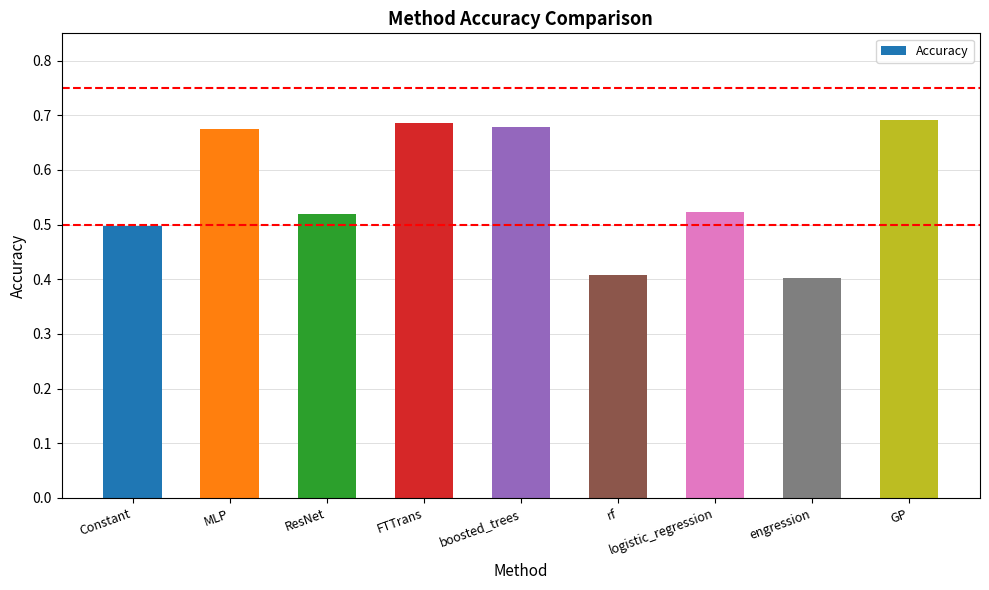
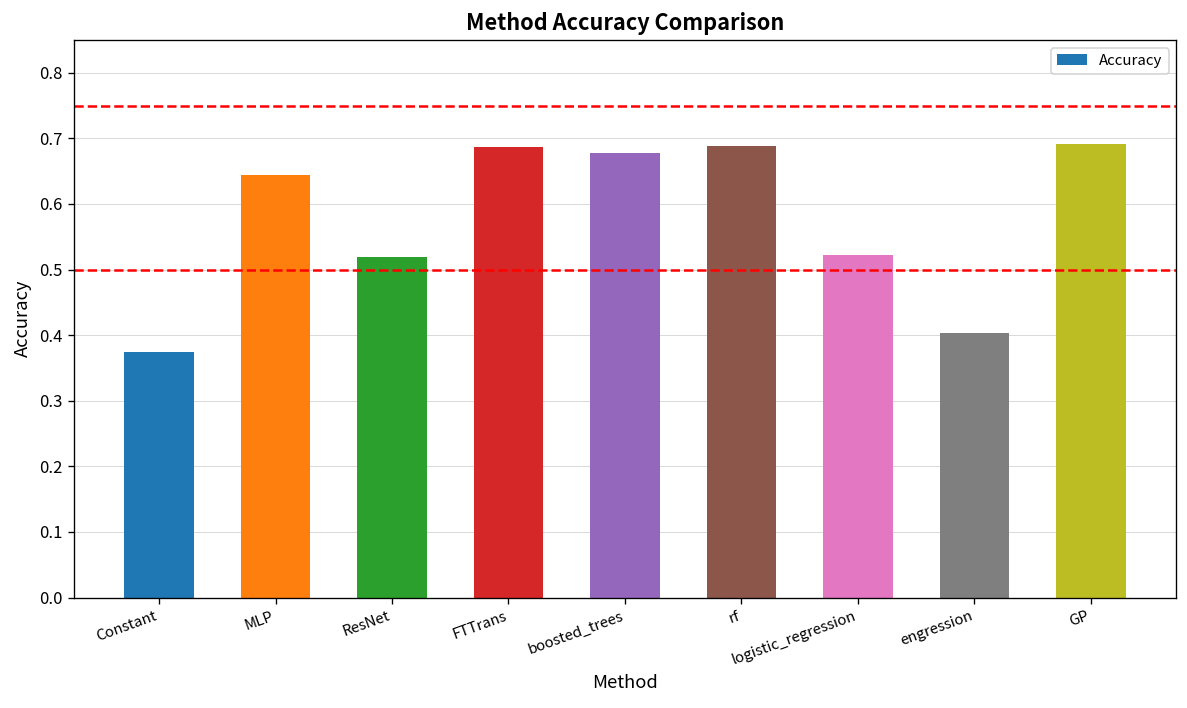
Constant: 0.50 -> 0.37
MLP: 0.67 -> 0.64
rf: 0.41 -> 0.69
